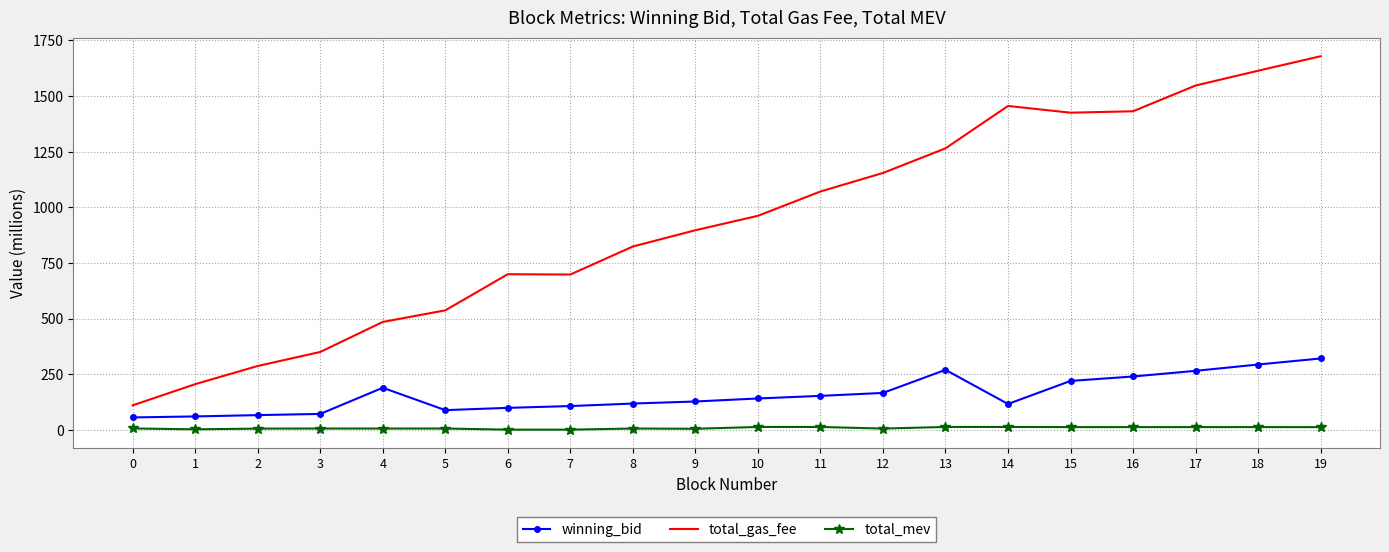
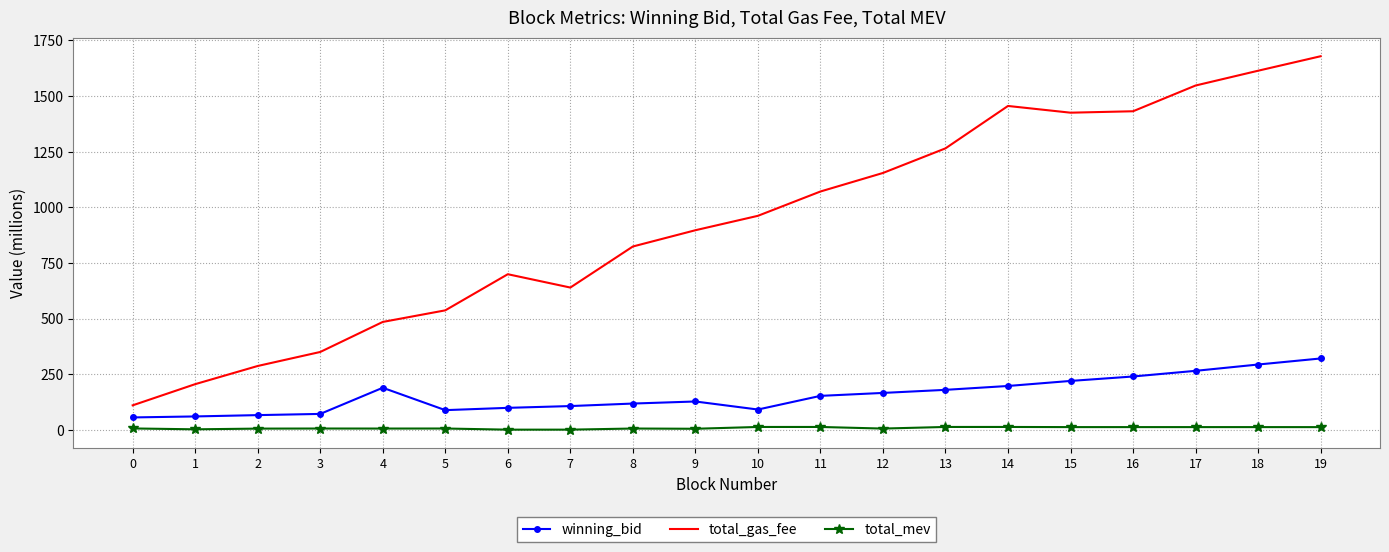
total_gas_fee, 7: 700 -> 640
winning_bid, 10: 140 -> 90
winning_bid, 13: 270 -> 180
winning_bid, 14: 120 -> 200
